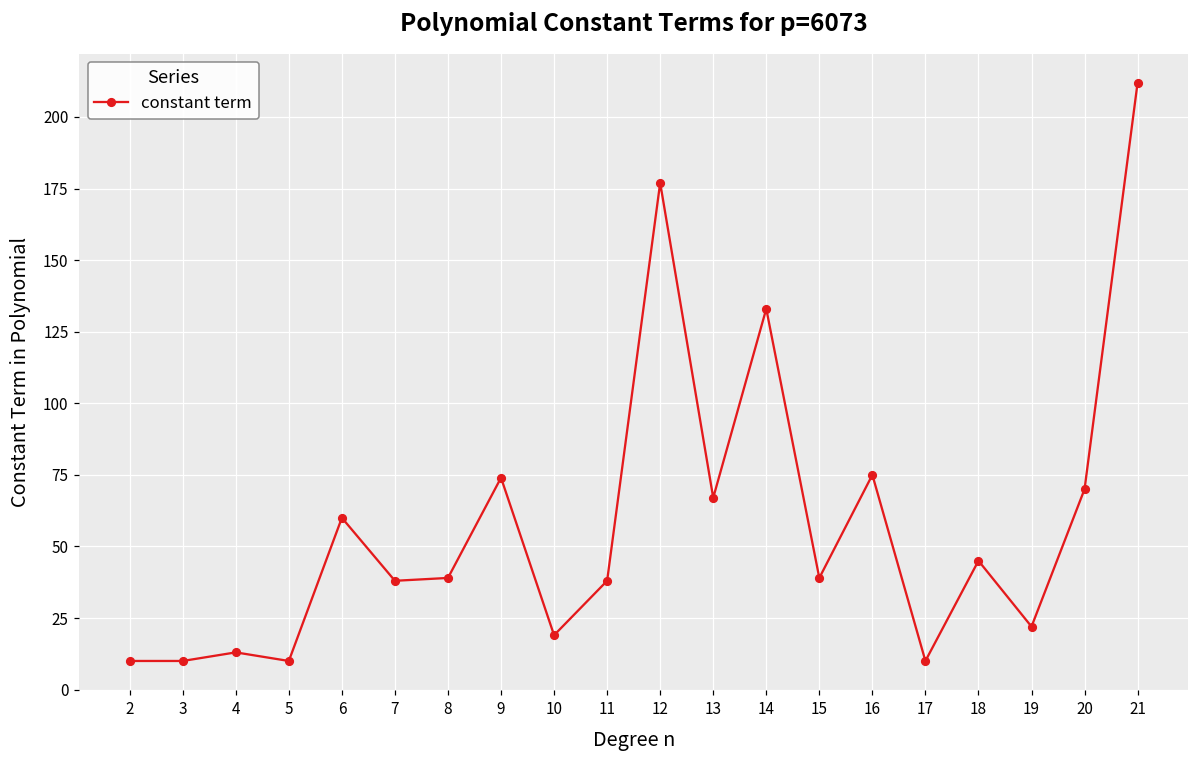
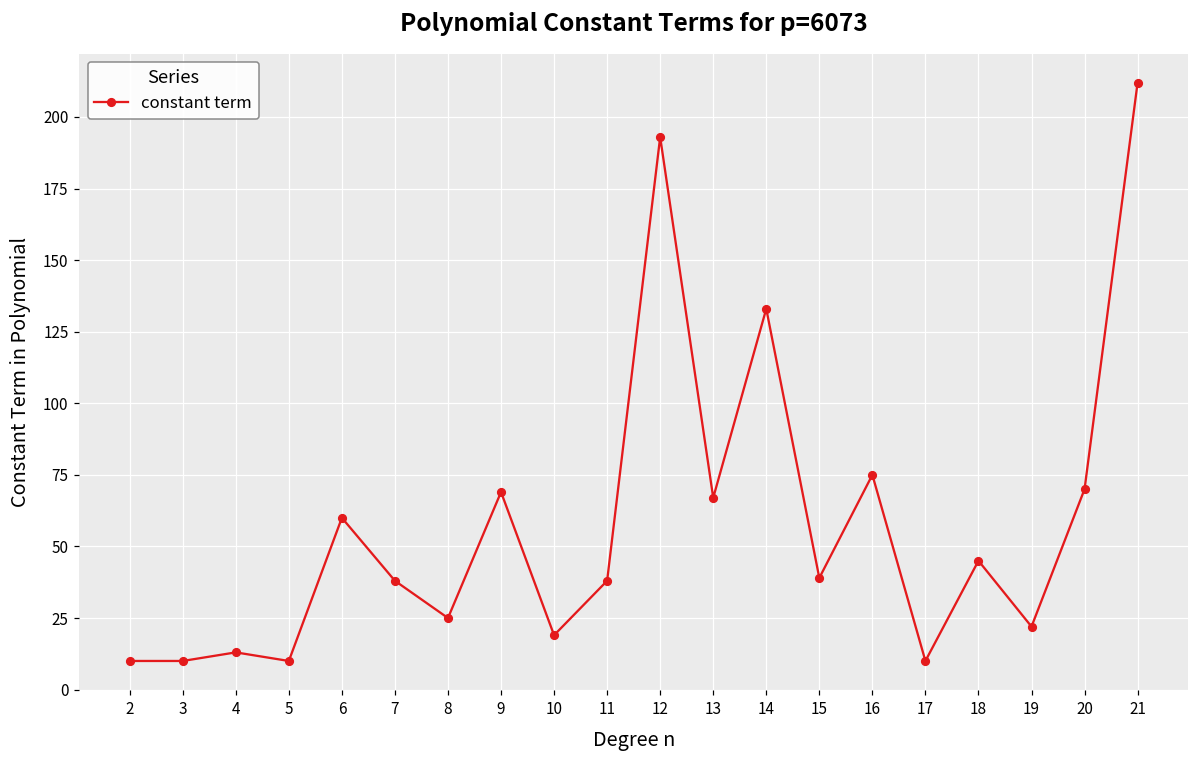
8: 39 -> 25
9: 74 -> 69
12: 177 -> 193
